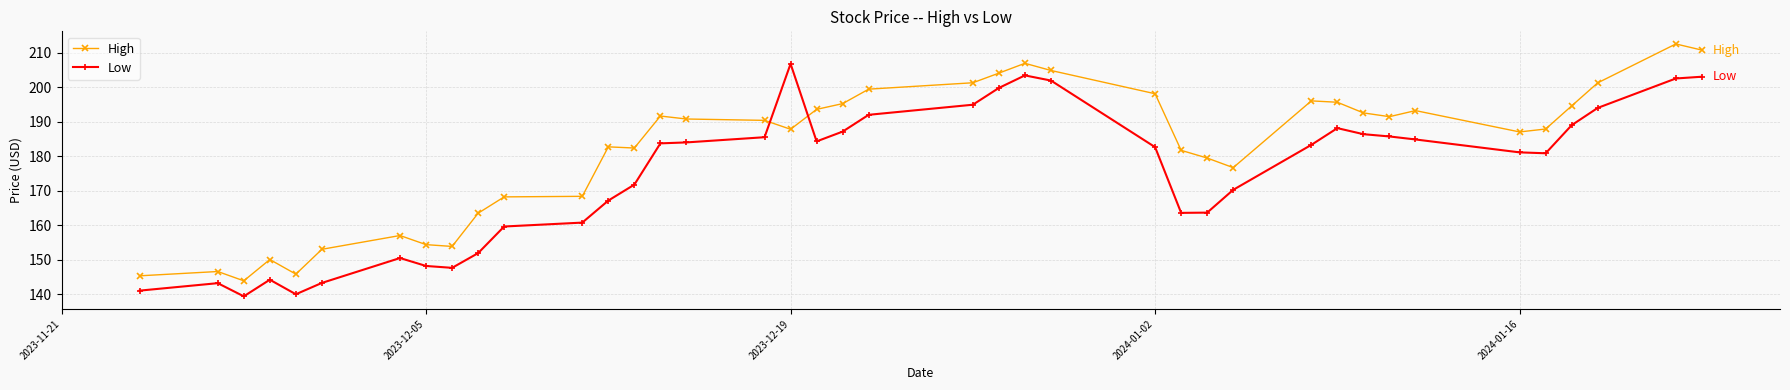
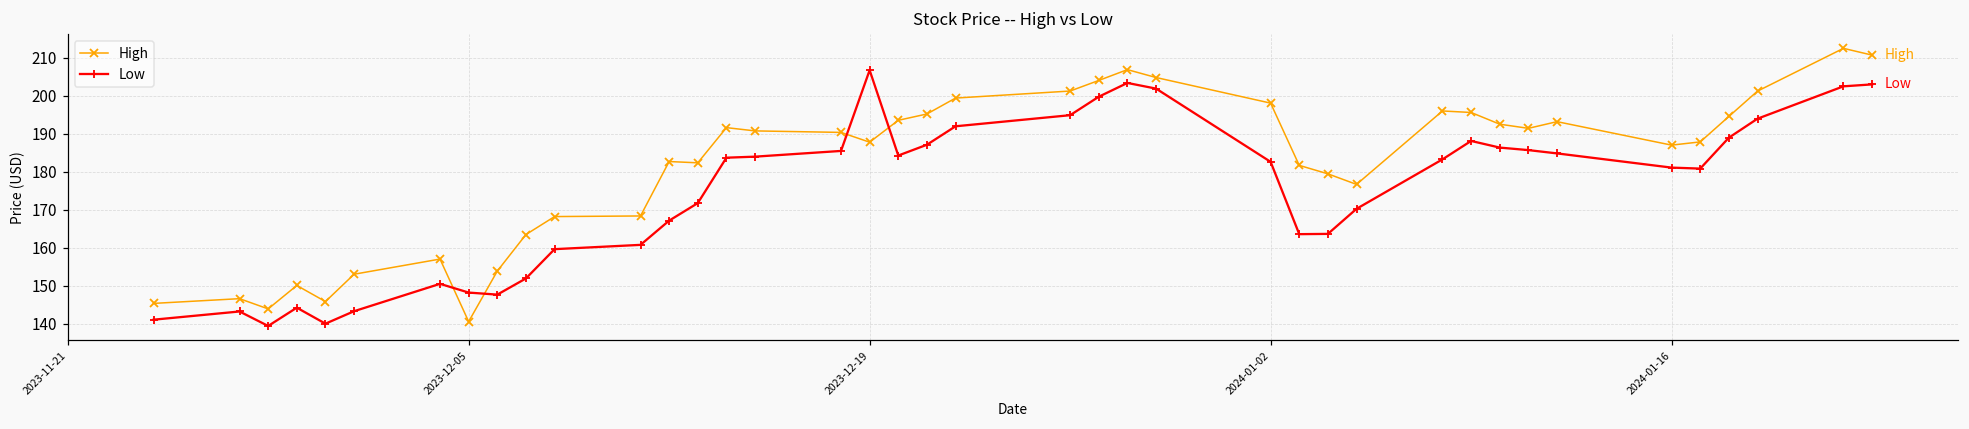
High, 2023-12-05: 154 -> 141
